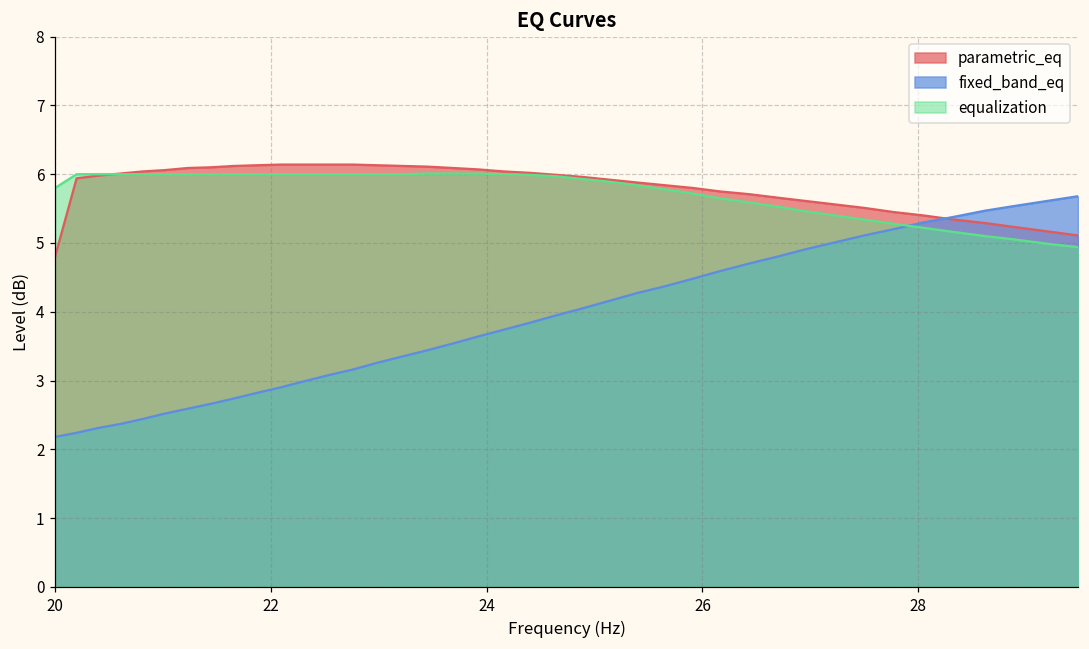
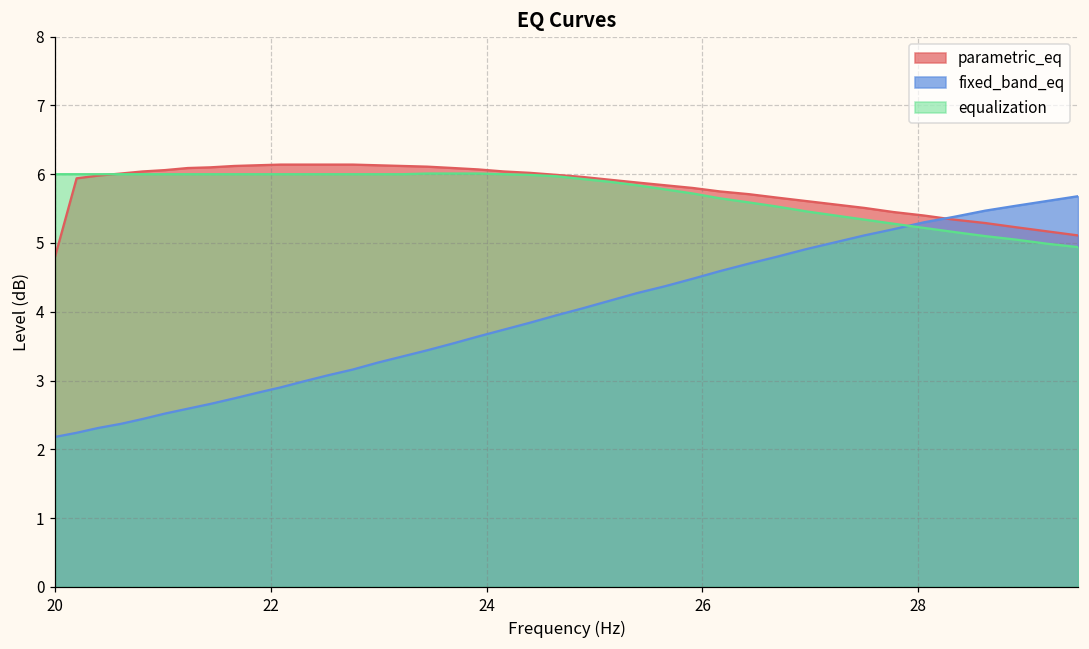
equalization, 20: 5.8 -> 6.0
